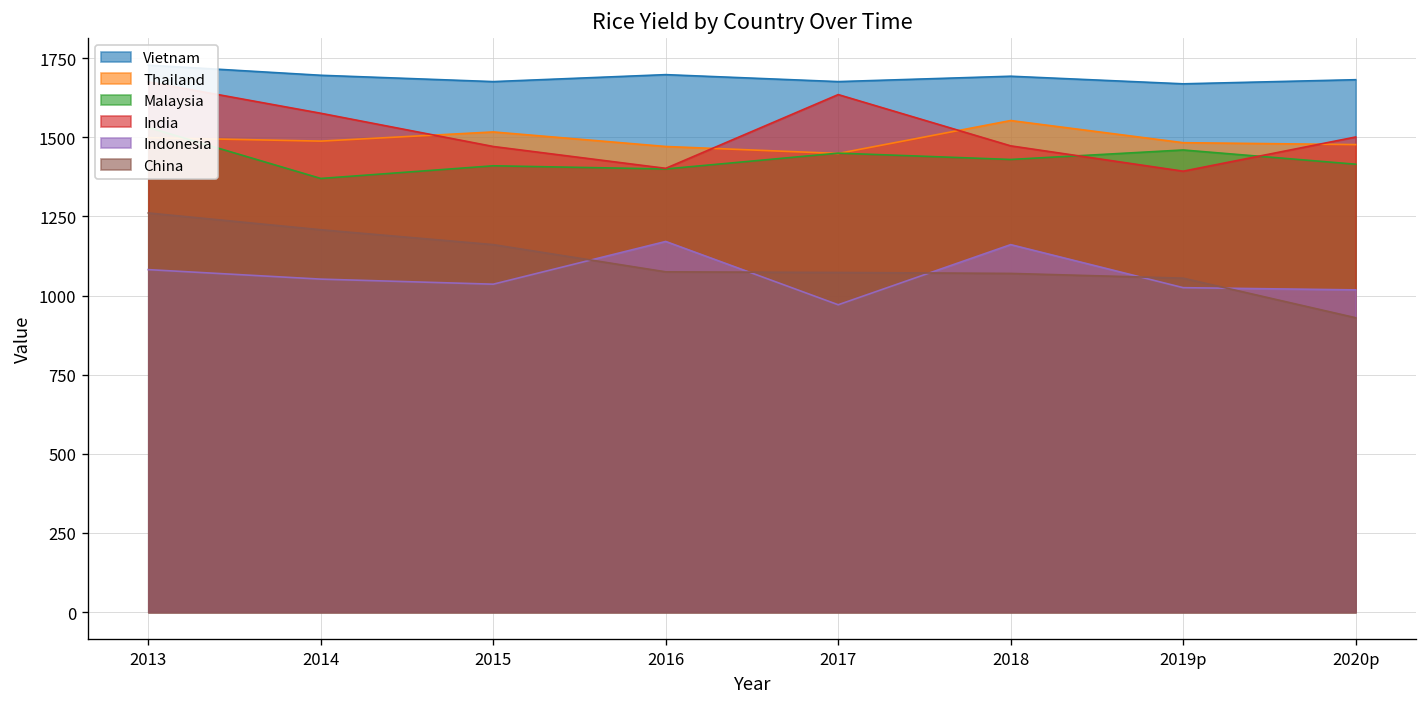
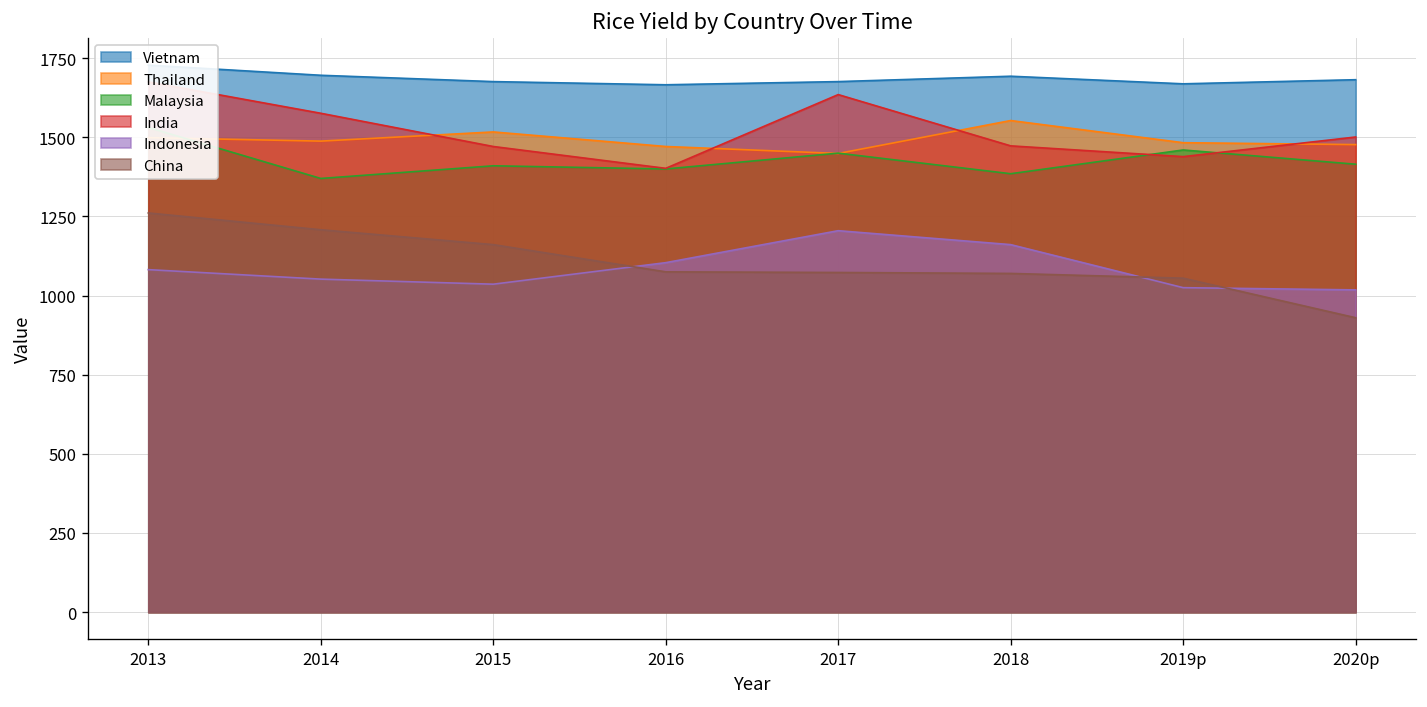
Vietnam, 2016: 1700 -> 1670
Indonesia, 2016: 1170 -> 1100
Indonesia, 2017: 970 -> 1210
Malaysia, 2018: 1430 -> 1390
India, 2019p: 1390 -> 1440
